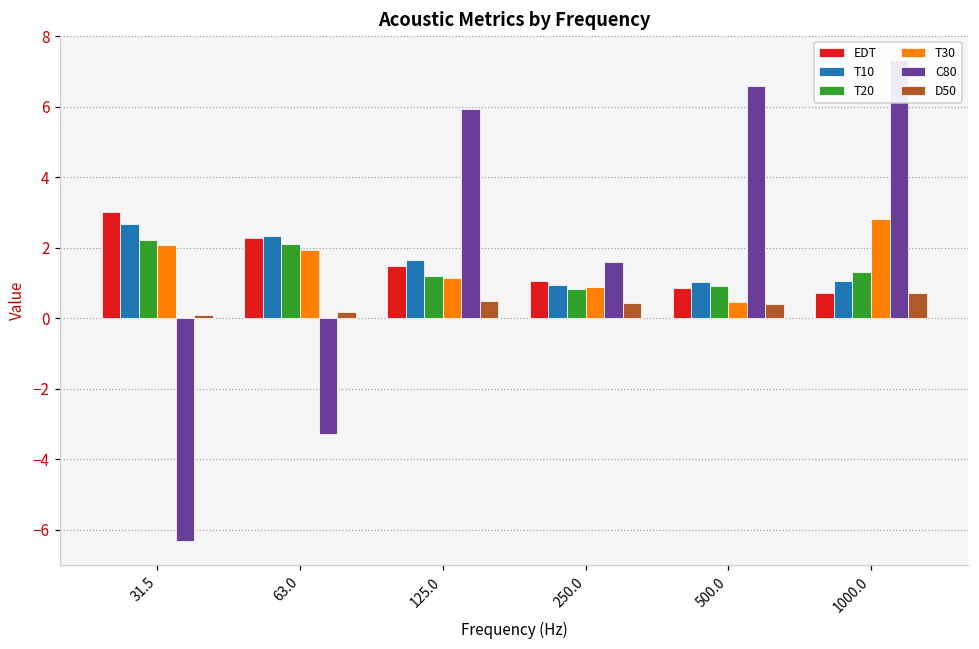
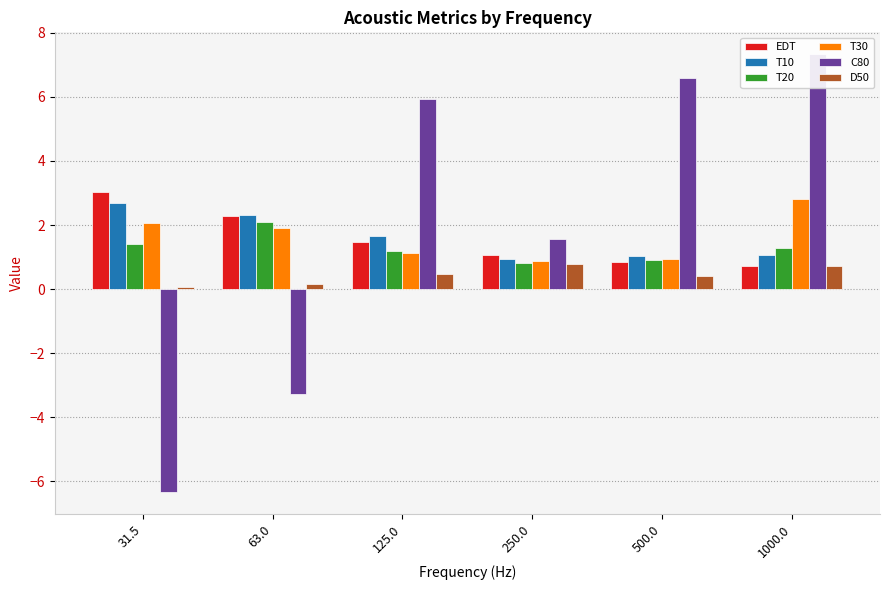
T20, 31.5: 2.2 -> 1.4
D50, 250.0: 0.4 -> 0.8
T30, 500.0: 0.5 -> 0.9
